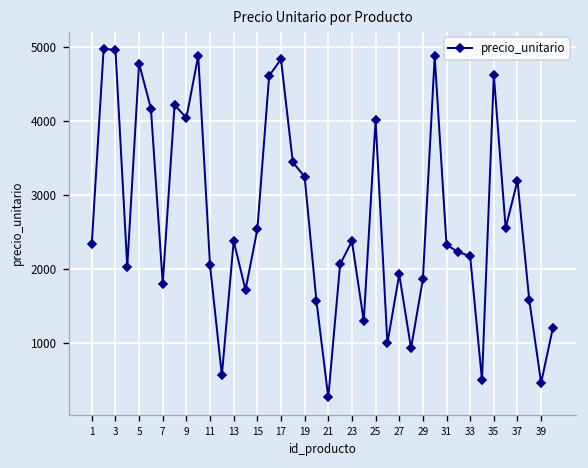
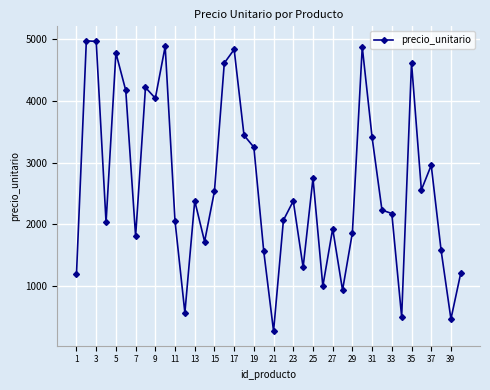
1: 2300 -> 1200
25: 4000 -> 2700
31: 2300 -> 3400
37: 3200 -> 3000
